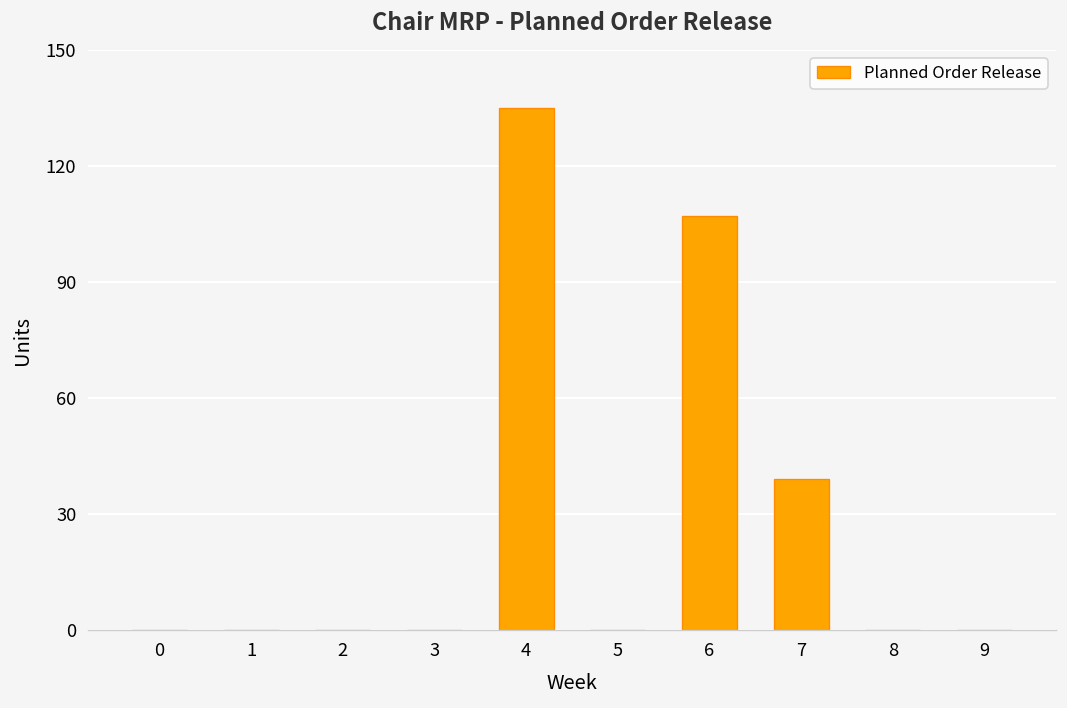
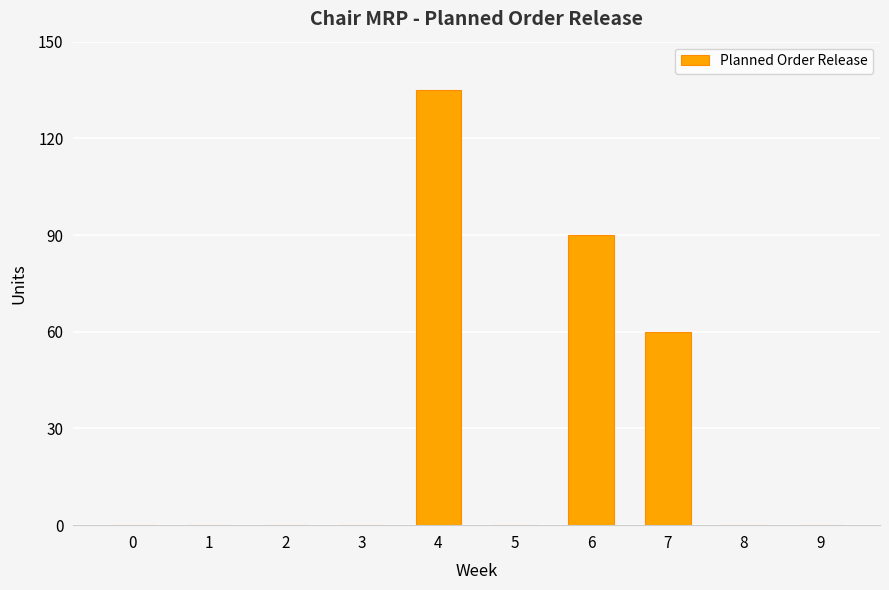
6: 107 -> 90
7: 39 -> 60
